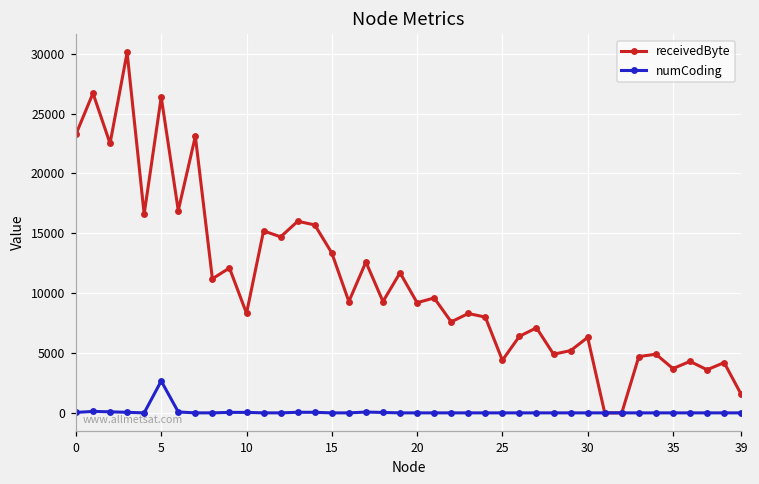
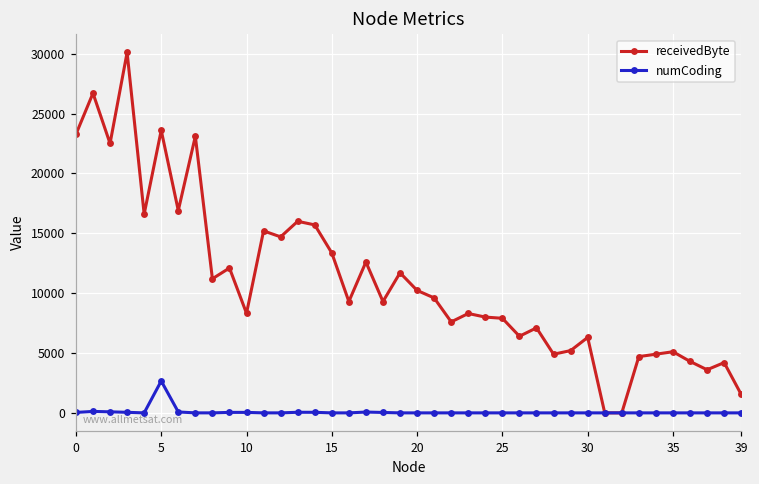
receivedByte, 5: 26400 -> 23600
receivedByte, 20: 9200 -> 10200
receivedByte, 25: 4400 -> 7900
receivedByte, 35: 3700 -> 5100
